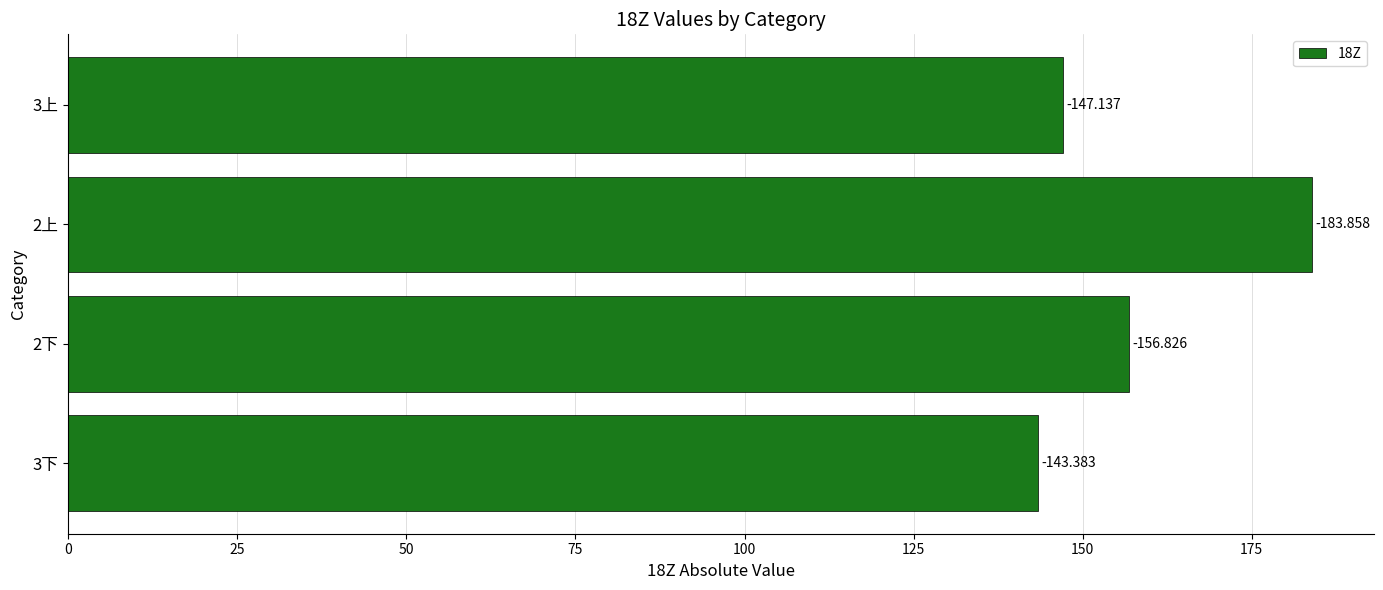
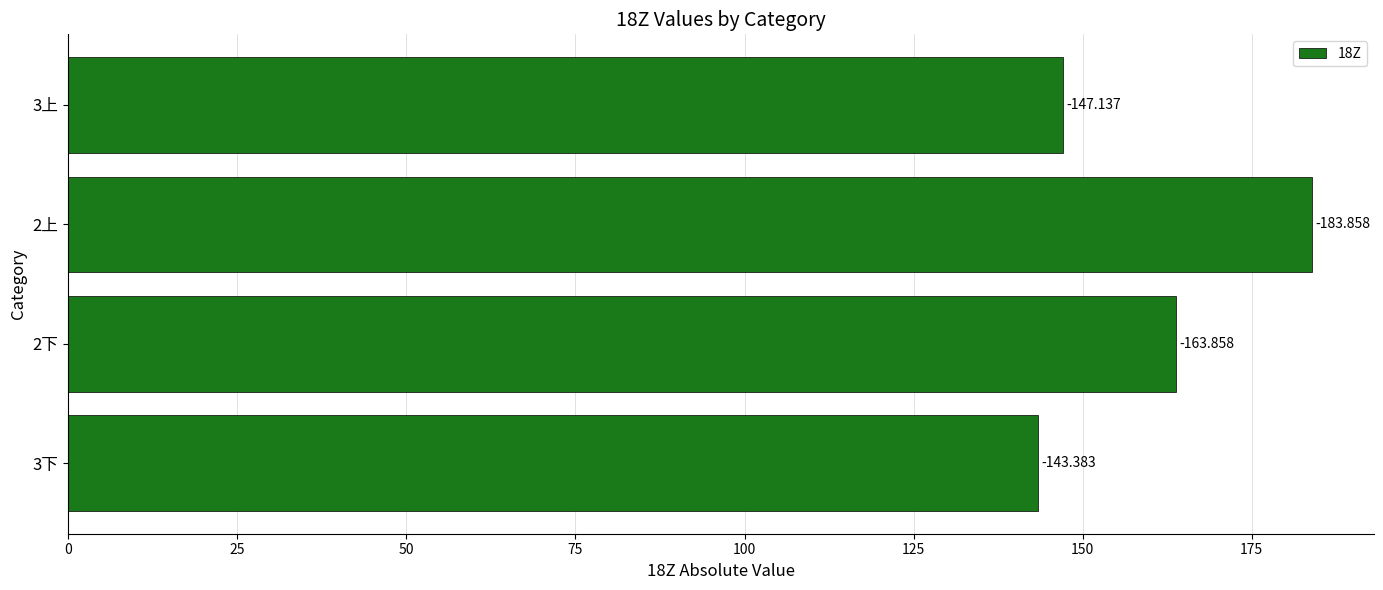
2下: -156.826 -> -163.858
